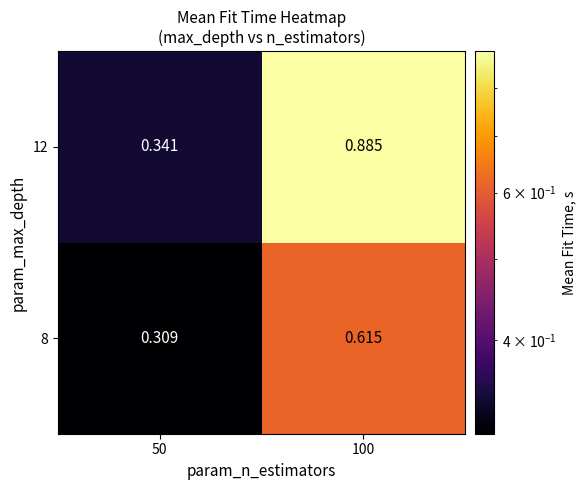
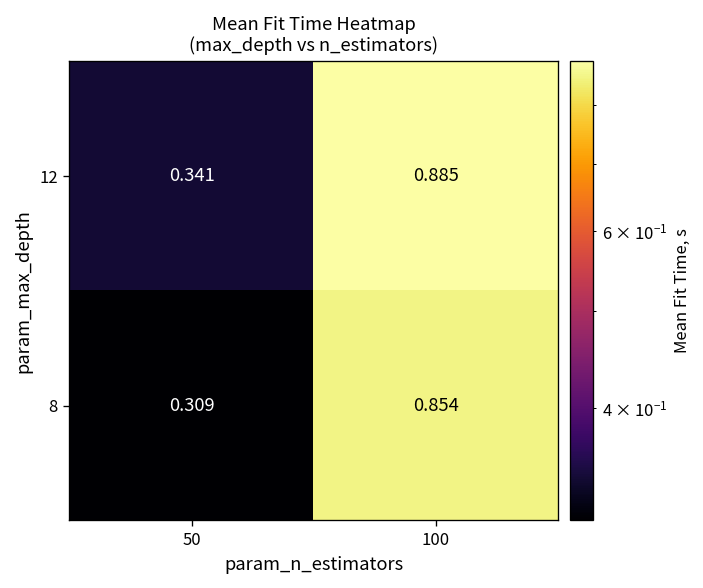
8, 100: 0.615 -> 0.854
